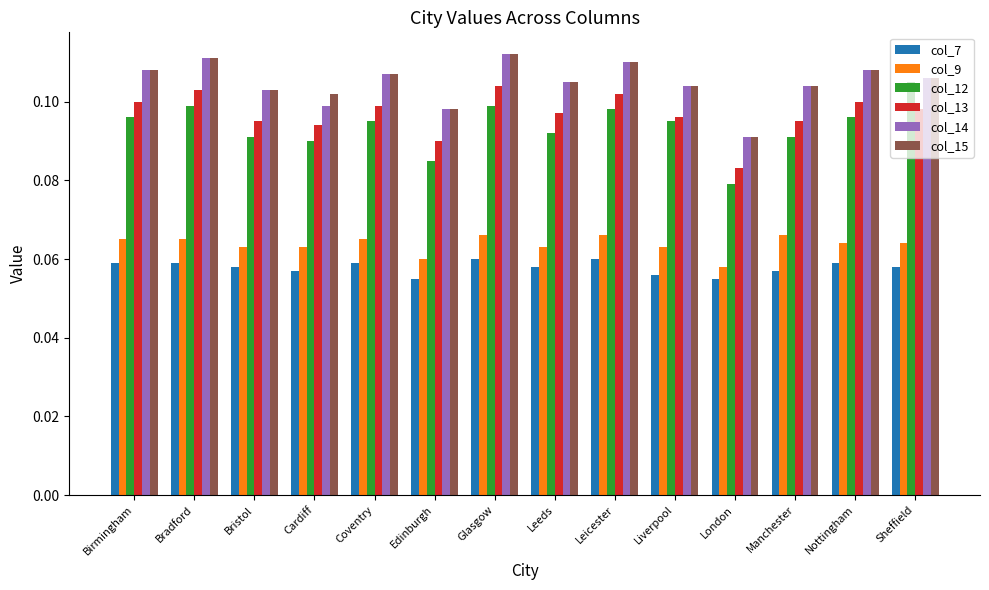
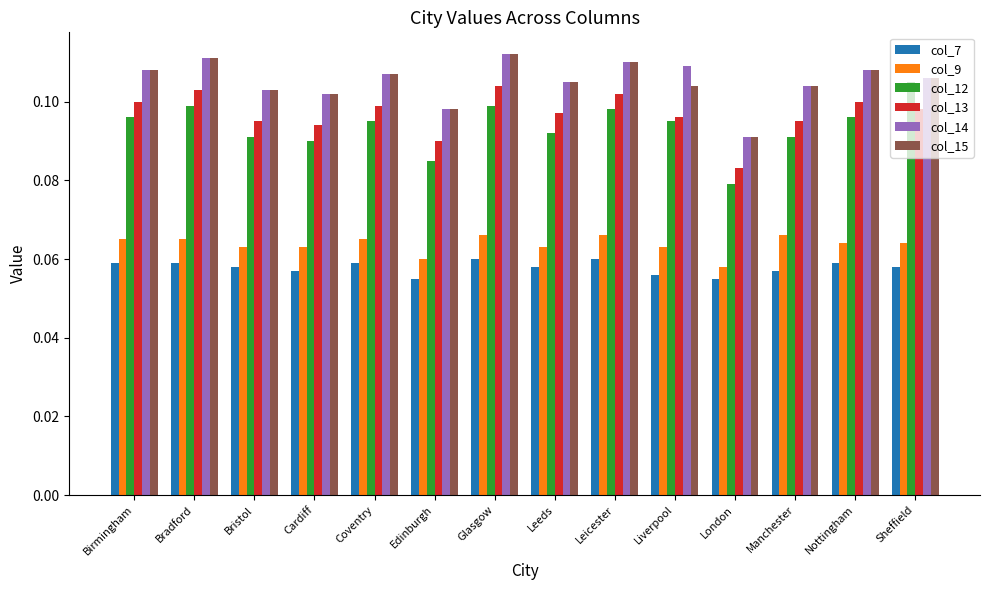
col_14, Cardiff: 0.099 -> 0.102
col_14, Liverpool: 0.104 -> 0.109
